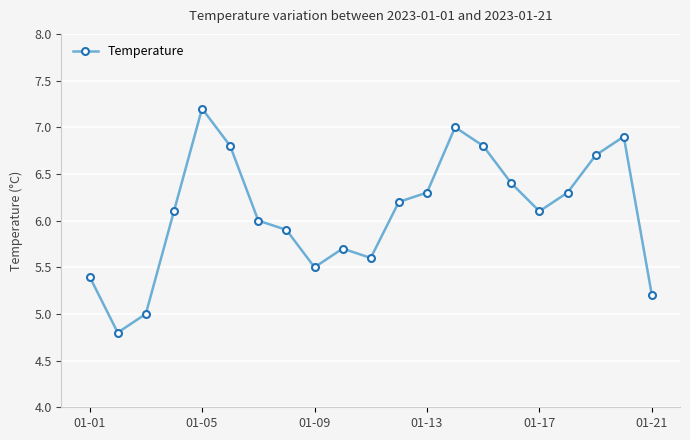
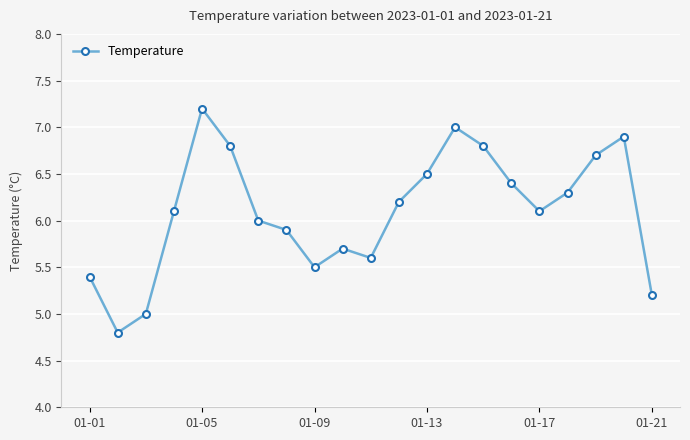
01-13: 6.3 -> 6.5
